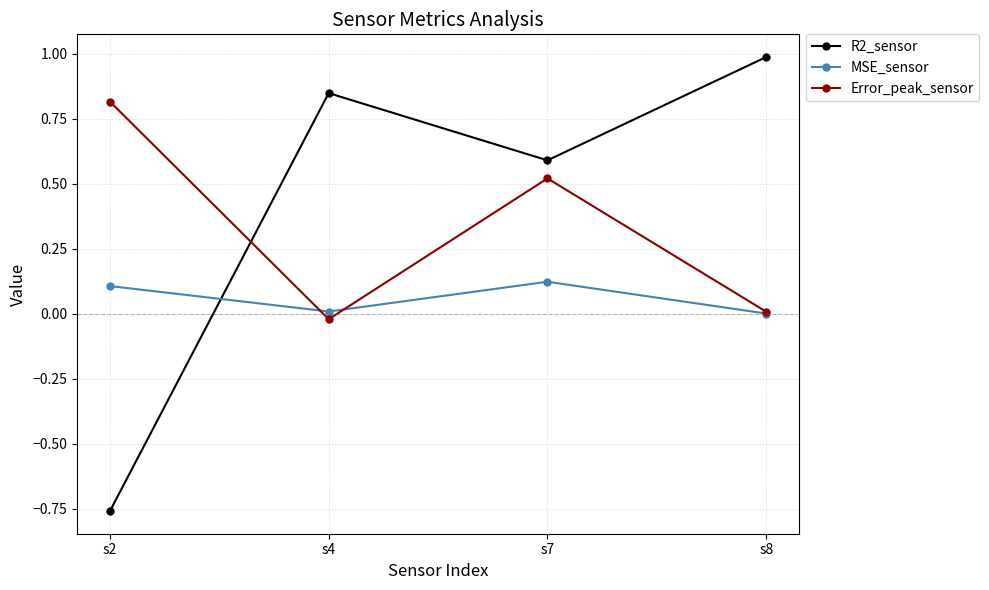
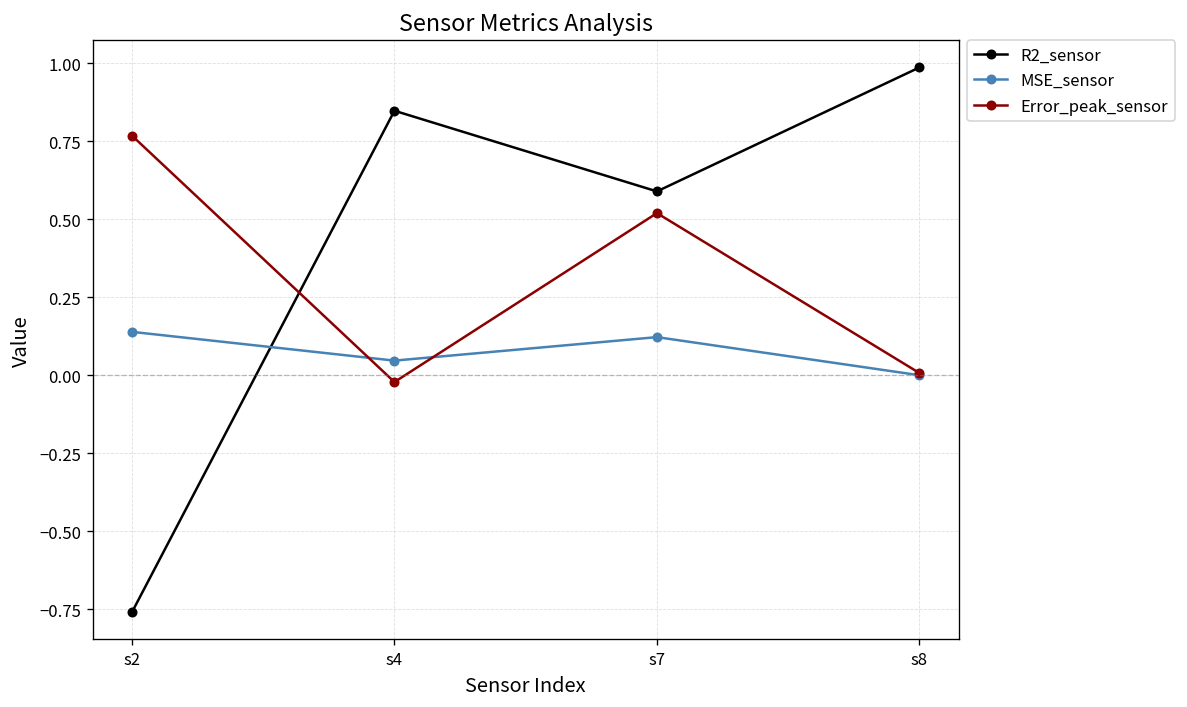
MSE_sensor, s2: 0.11 -> 0.14
Error_peak_sensor, s2: 0.82 -> 0.77
MSE_sensor, s4: 0.01 -> 0.05
